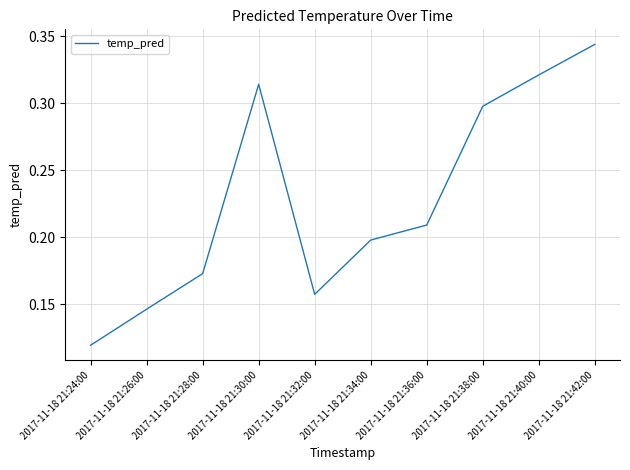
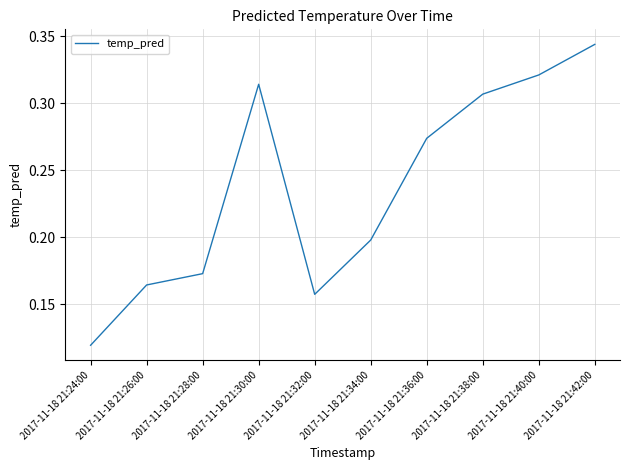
2017-11-18 21:26:00: 0.146 -> 0.164
2017-11-18 21:36:00: 0.209 -> 0.274
2017-11-18 21:38:00: 0.298 -> 0.307
